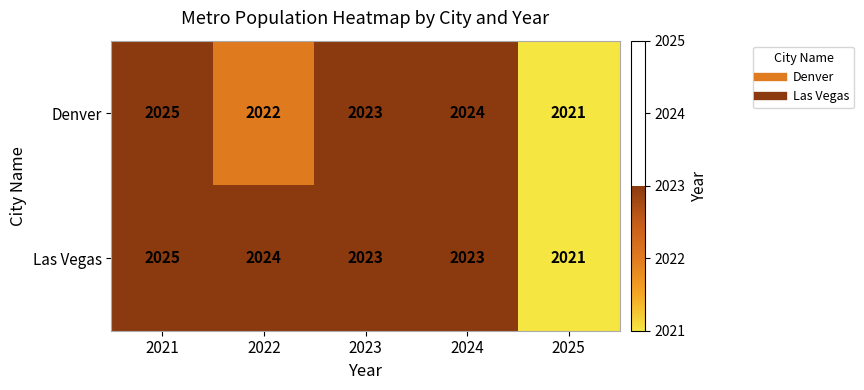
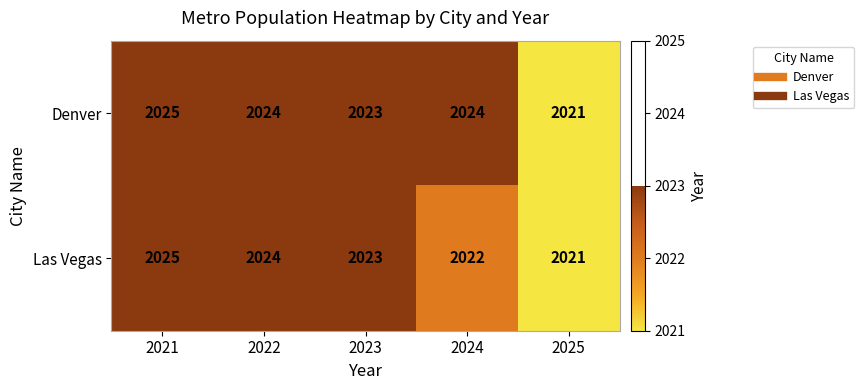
Denver, 2022: 2022 -> 2024
Las Vegas, 2024: 2023 -> 2022
